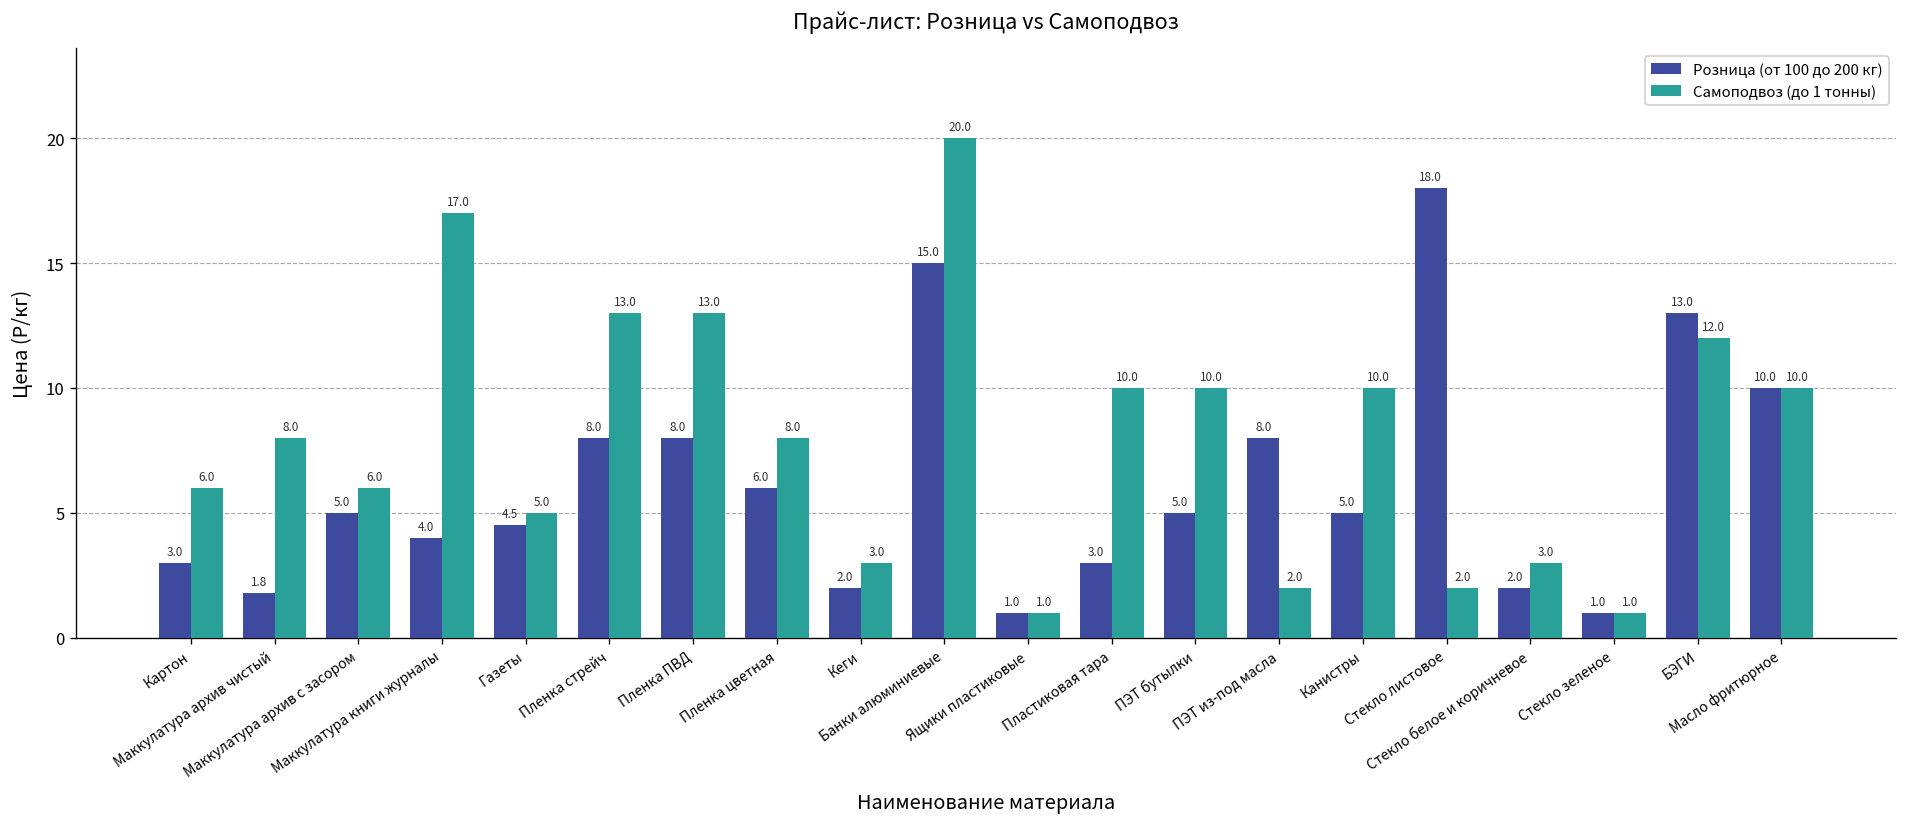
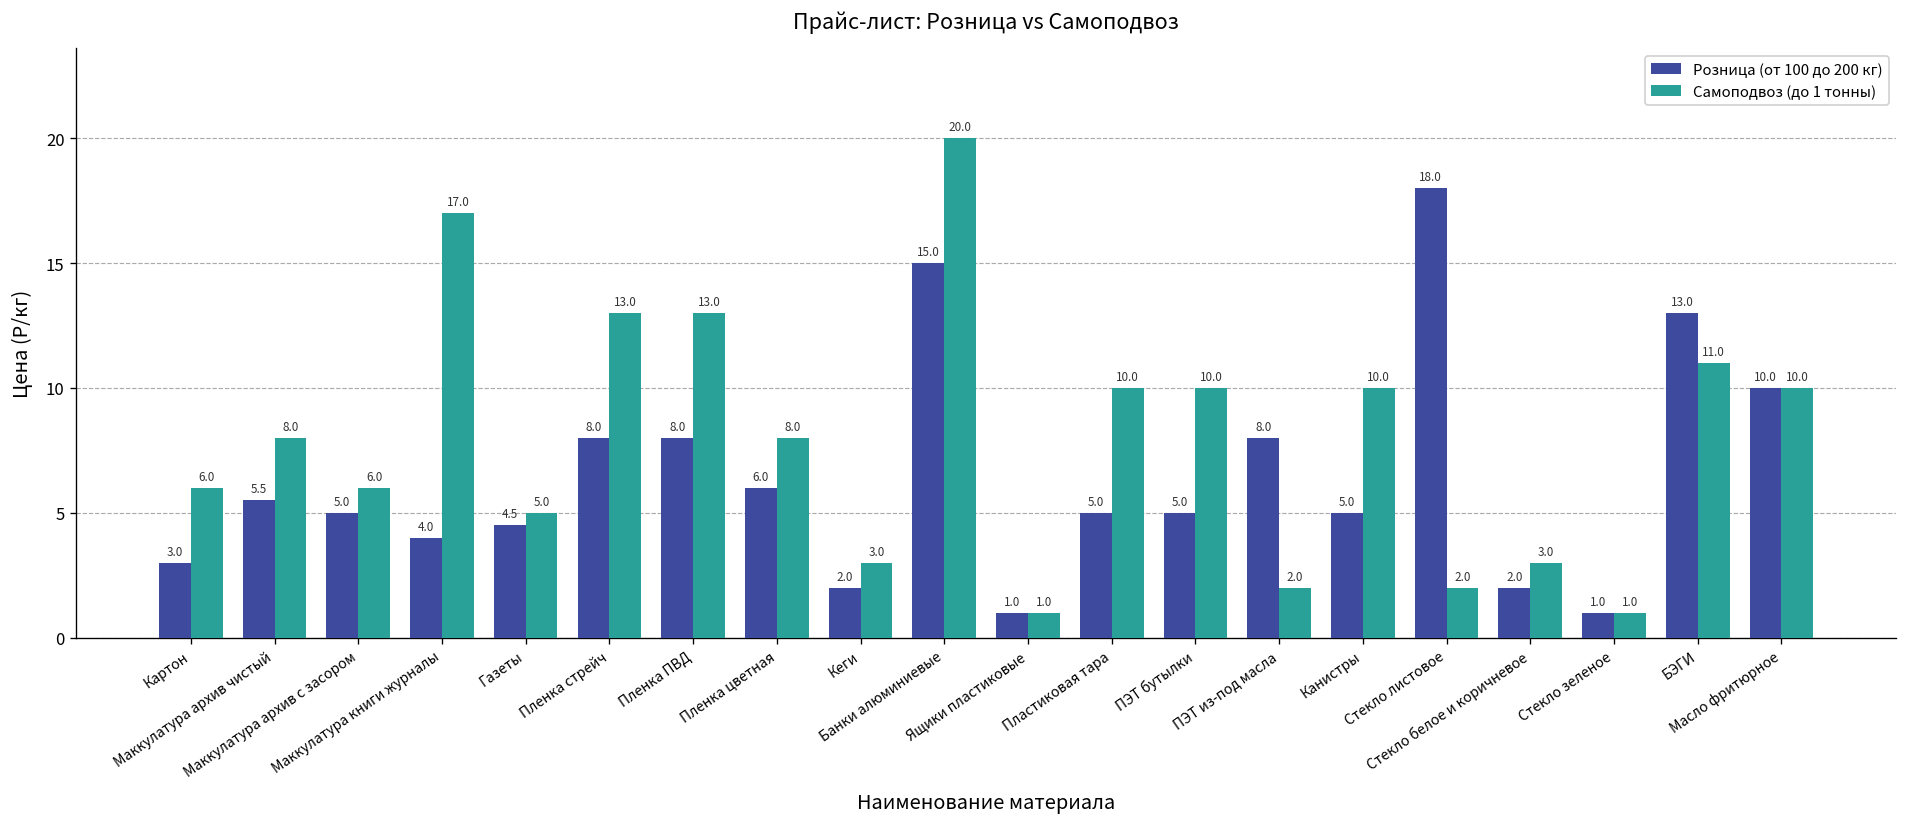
Розница (от 100 до 200 кг), Маккулатура архив чистый: 1.8 -> 5.5
Розница (от 100 до 200 кг), Пластиковая тара: 3.0 -> 5.0
Самоподвоз (до 1 тонны), БЭГИ: 12.0 -> 11.0
